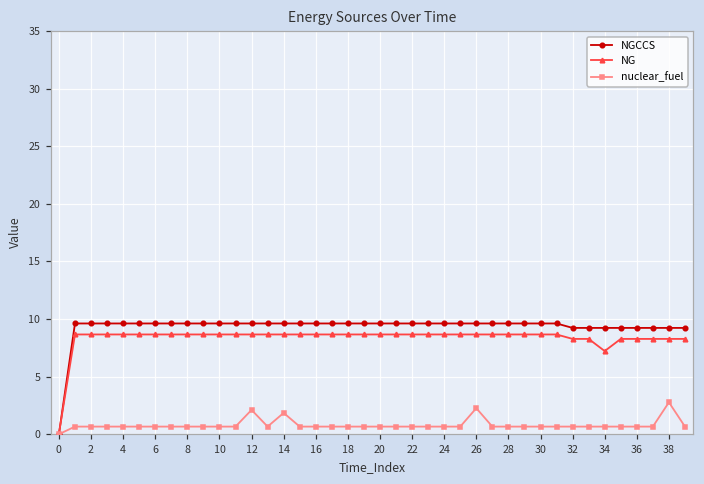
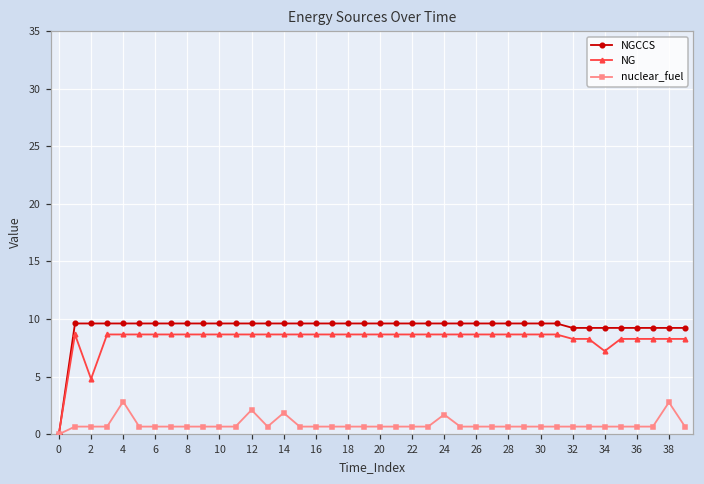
NG, 2: 8.7 -> 4.8
nuclear_fuel, 4: 0.7 -> 2.8
nuclear_fuel, 24: 0.7 -> 1.7
nuclear_fuel, 26: 2.3 -> 0.7
